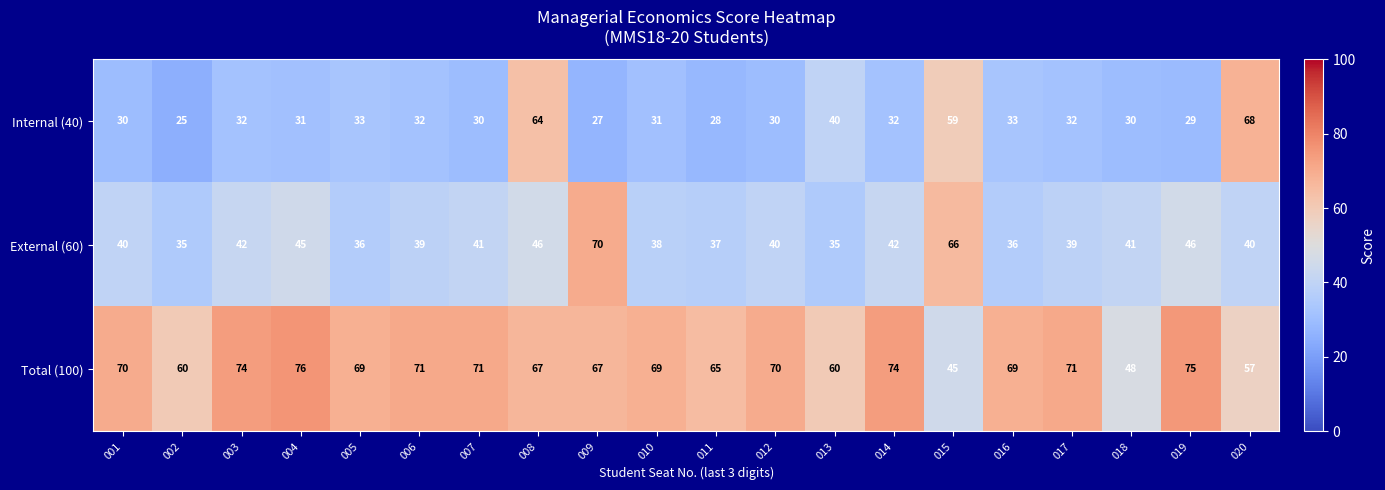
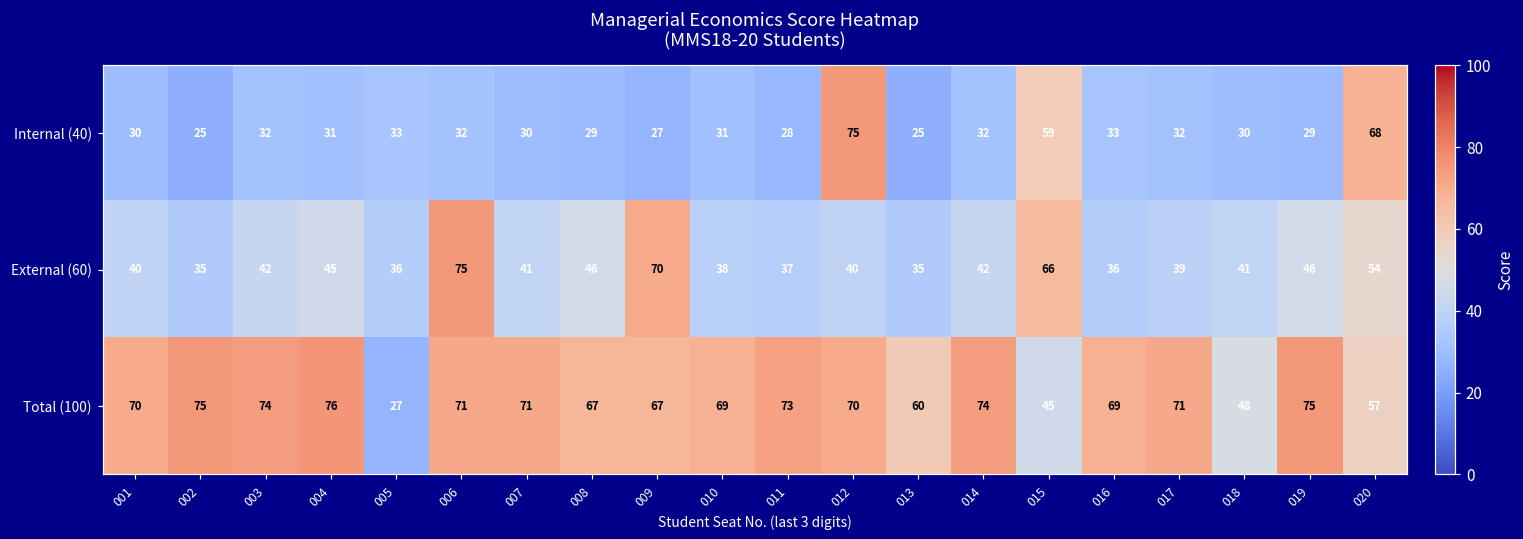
Internal (40), 008: 64 -> 29
Internal (40), 012: 30 -> 75
Internal (40), 013: 40 -> 25
External (60), 006: 39 -> 75
External (60), 020: 40 -> 54
Total (100), 002: 60 -> 75
Total (100), 005: 69 -> 27
Total (100), 011: 65 -> 73
